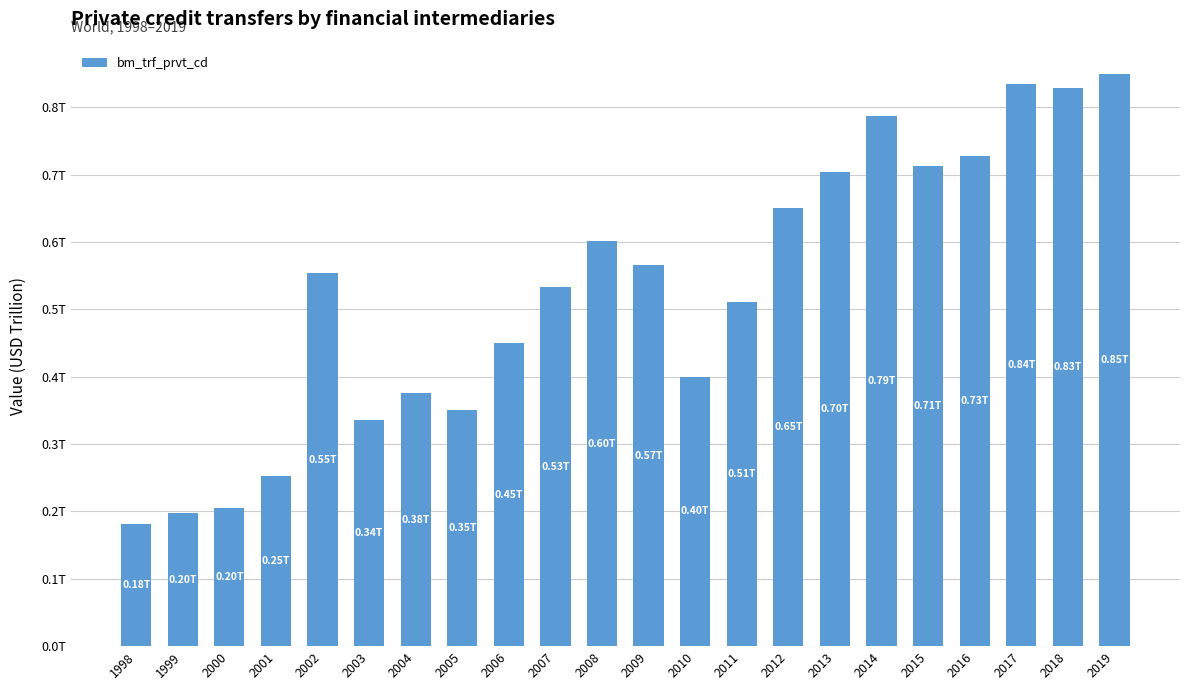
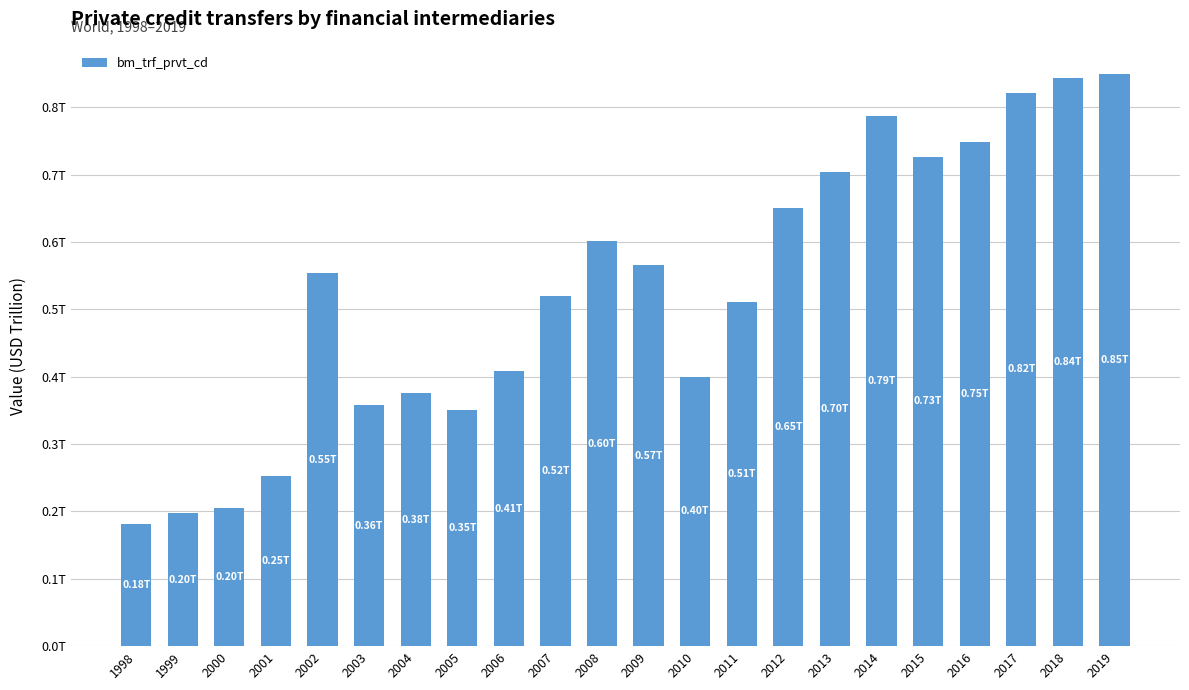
2003: 0.34T -> 0.36T
2006: 0.45T -> 0.41T
2007: 0.53T -> 0.52T
2015: 0.71T -> 0.73T
2016: 0.73T -> 0.75T
2017: 0.84T -> 0.82T
2018: 0.83T -> 0.84T
